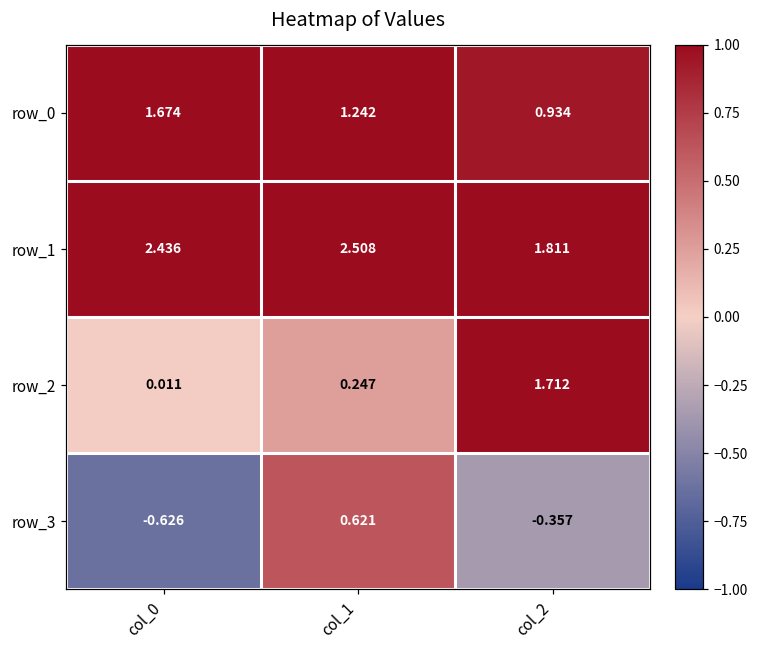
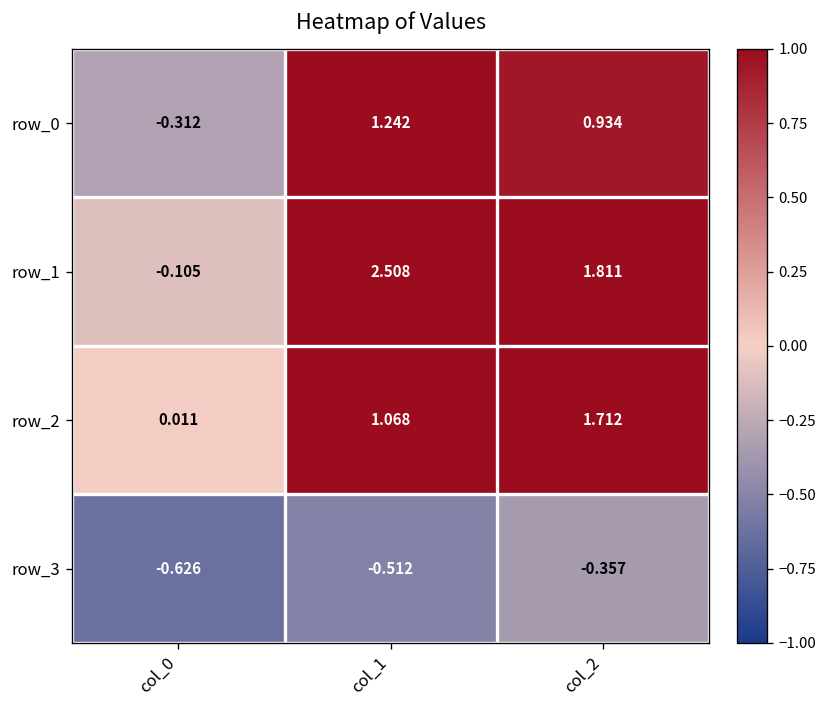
row_0, col_0: 1.674 -> -0.312
row_1, col_0: 2.436 -> -0.105
row_2, col_1: 0.247 -> 1.068
row_3, col_1: 0.621 -> -0.512
